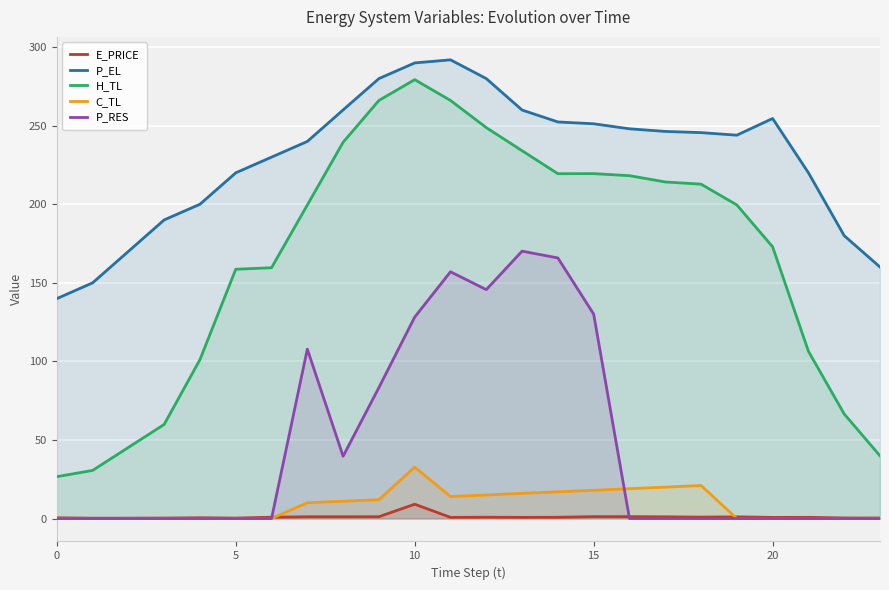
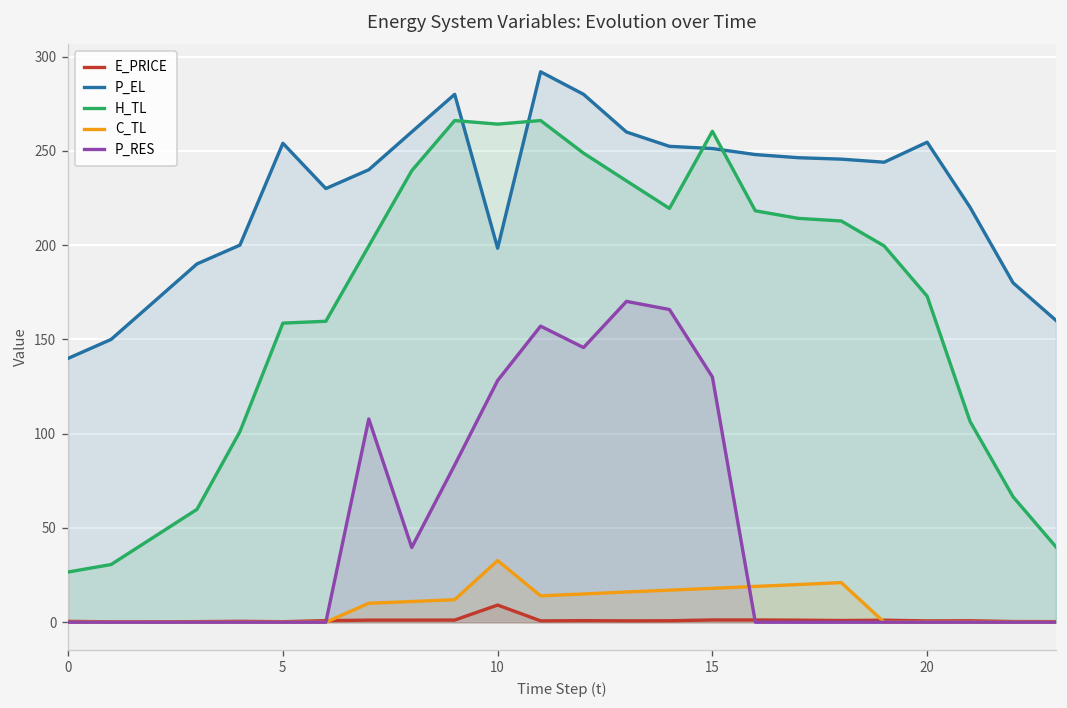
P_EL, 5: 220 -> 254
P_EL, 10: 290 -> 198
H_TL, 10: 279 -> 264
H_TL, 15: 219 -> 260
